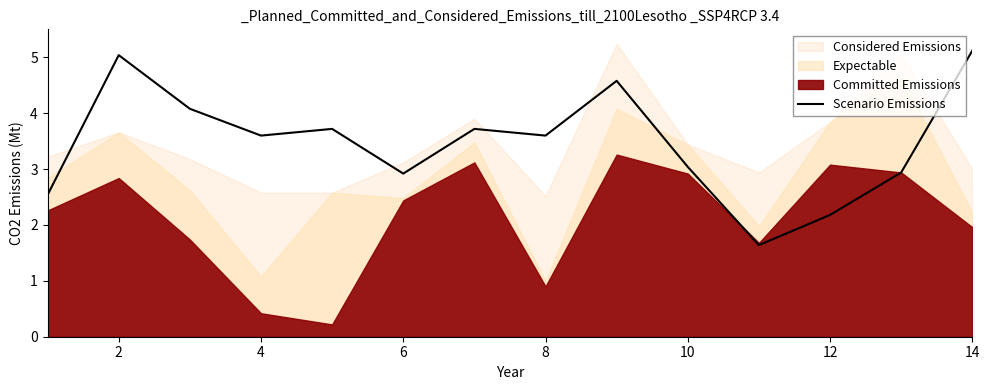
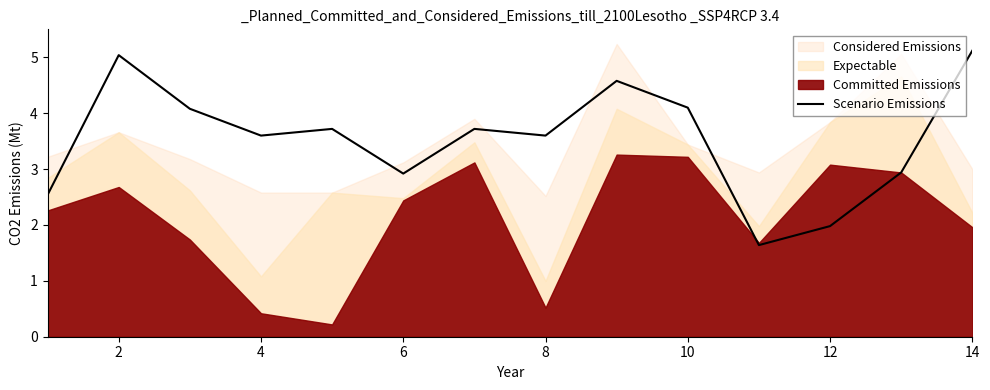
Committed Emissions, 2: 2.8 -> 2.7
Committed Emissions, 8: 0.9 -> 0.5
Scenario Emissions, 10: 3.0 -> 4.1
Committed Emissions, 10: 2.9 -> 3.2
Scenario Emissions, 12: 2.2 -> 2.0
